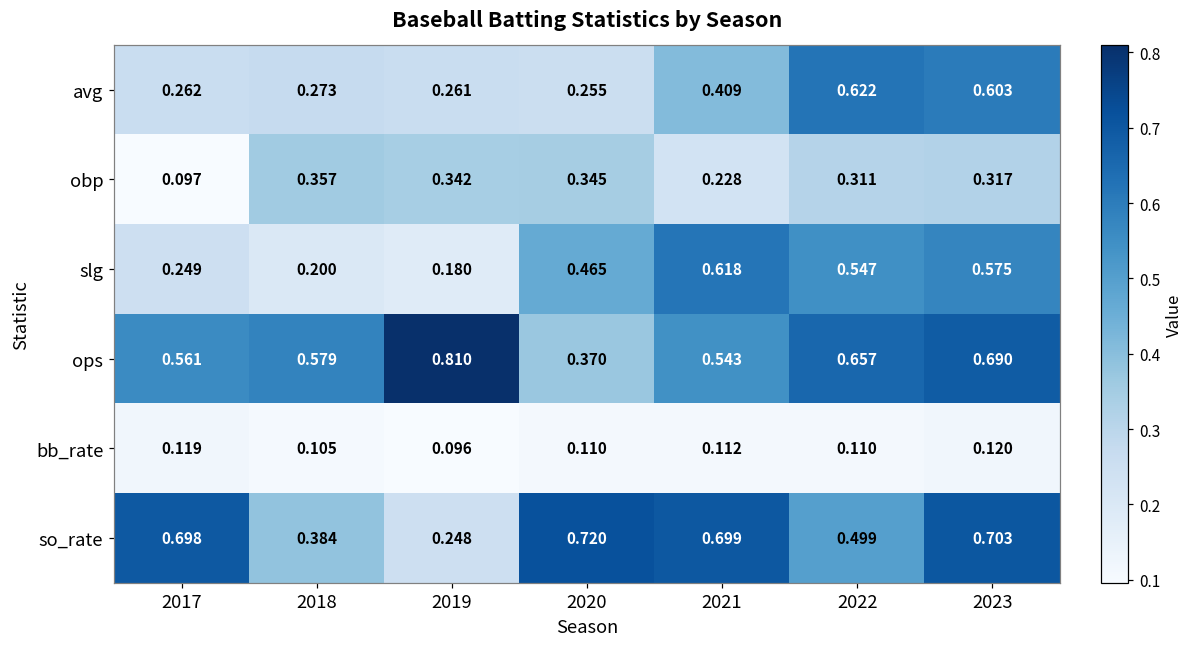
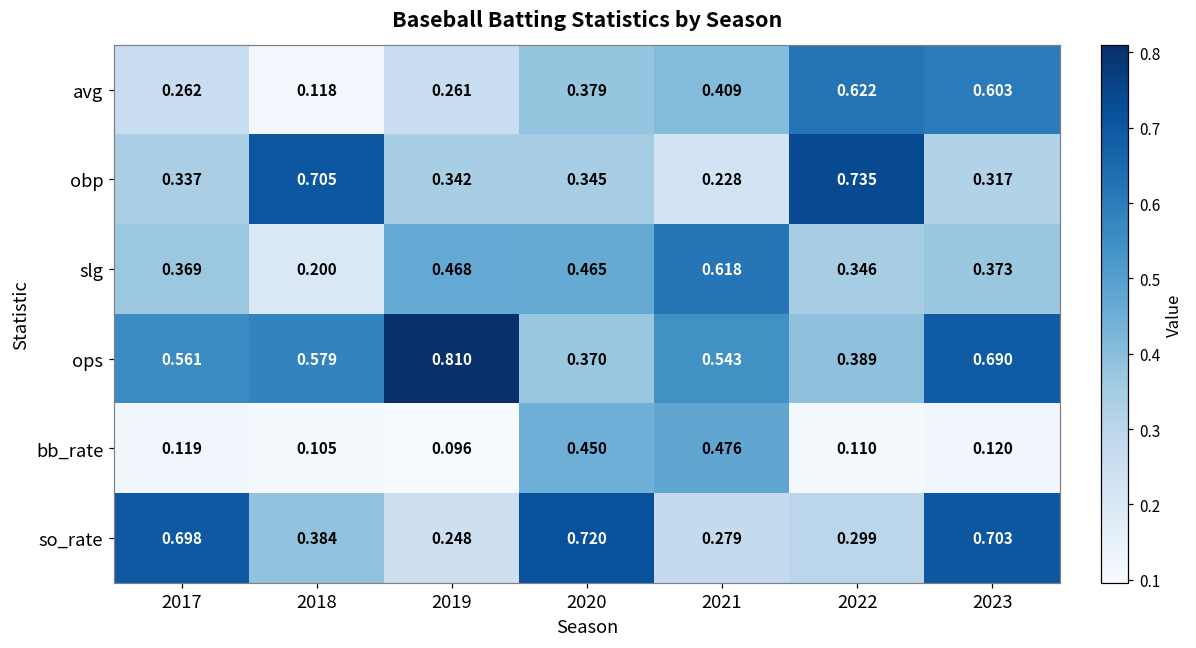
avg, 2018: 0.273 -> 0.118
avg, 2020: 0.255 -> 0.379
obp, 2017: 0.097 -> 0.337
obp, 2018: 0.357 -> 0.705
obp, 2022: 0.311 -> 0.735
slg, 2017: 0.249 -> 0.369
slg, 2019: 0.180 -> 0.468
slg, 2022: 0.547 -> 0.346
slg, 2023: 0.575 -> 0.373
ops, 2022: 0.657 -> 0.389
bb_rate, 2020: 0.110 -> 0.450
bb_rate, 2021: 0.112 -> 0.476
so_rate, 2021: 0.699 -> 0.279
so_rate, 2022: 0.499 -> 0.299
